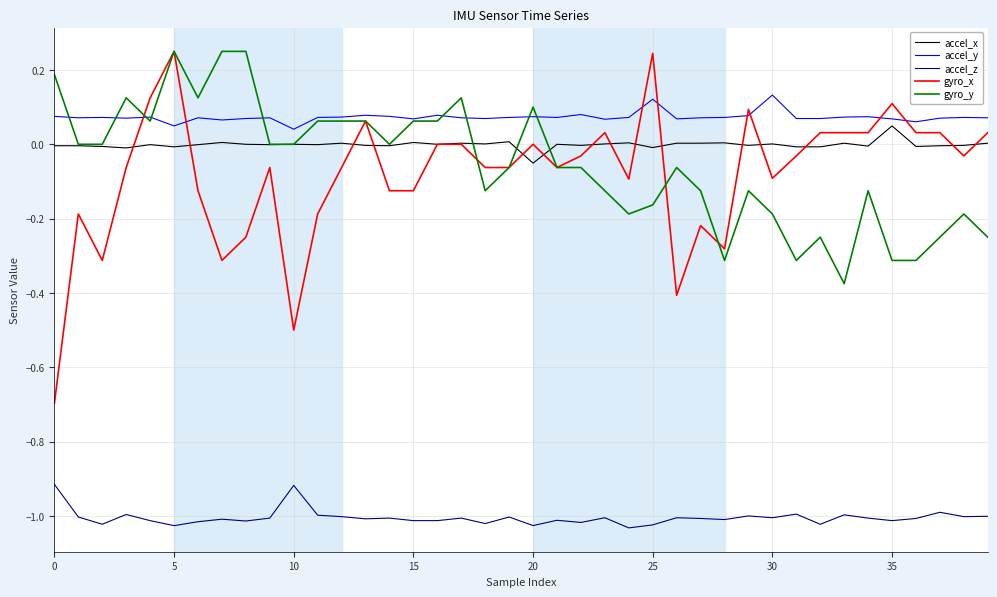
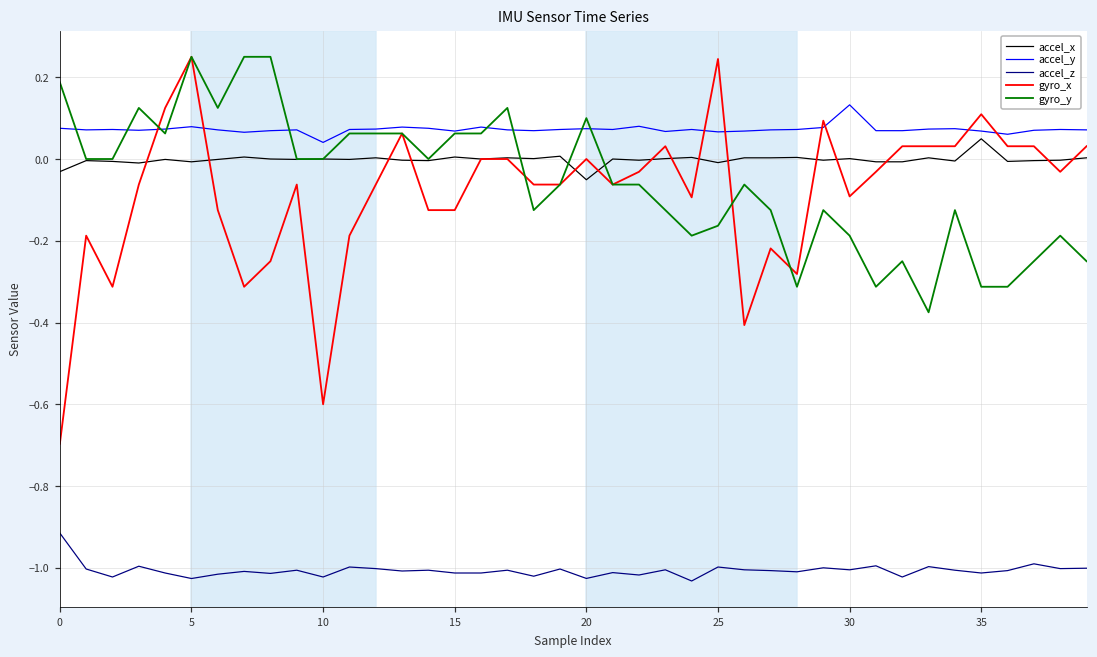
accel_x, 0: 0.00 -> -0.03
accel_y, 5: 0.05 -> 0.08
accel_z, 10: -0.92 -> -1.02
gyro_x, 10: -0.5 -> -0.6
accel_y, 25: 0.12 -> 0.07
accel_z, 25: -1.02 -> -1.00
